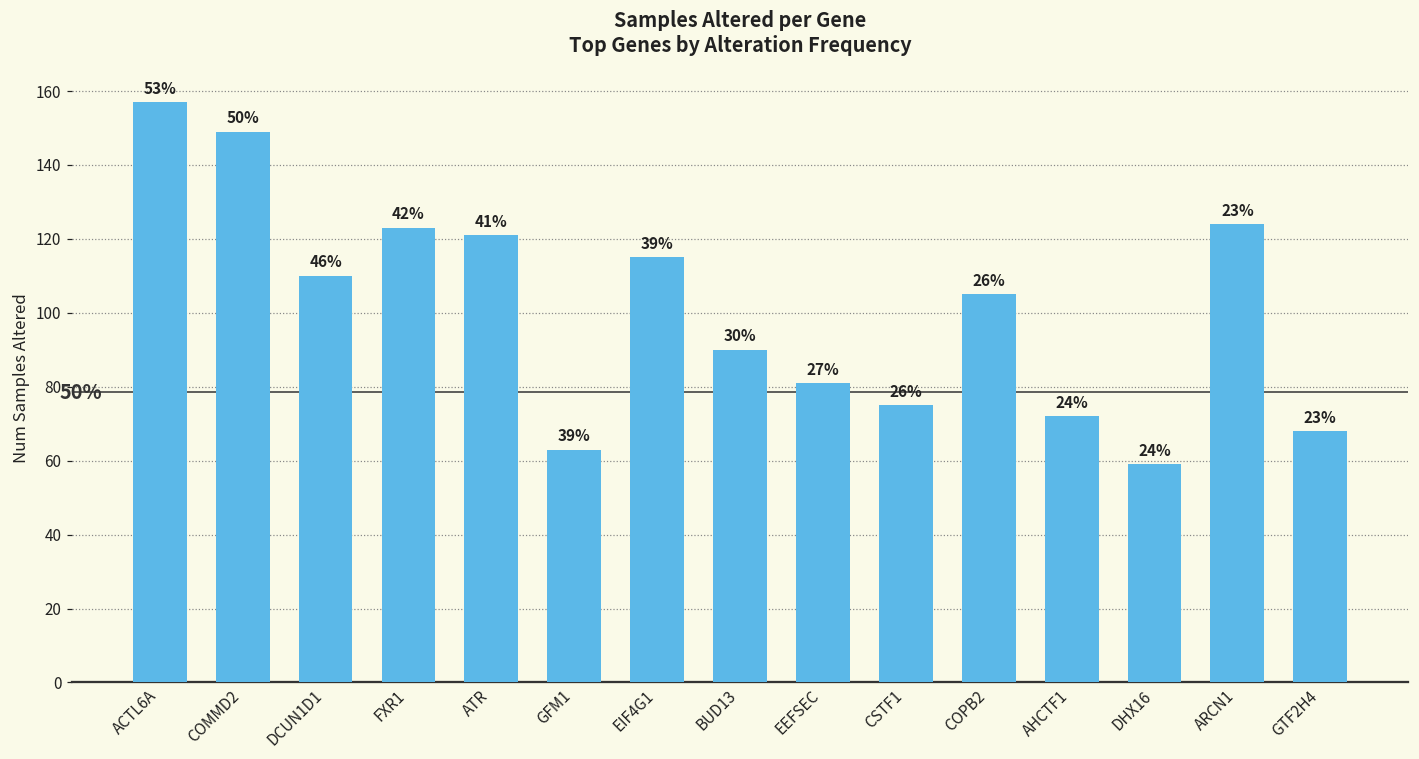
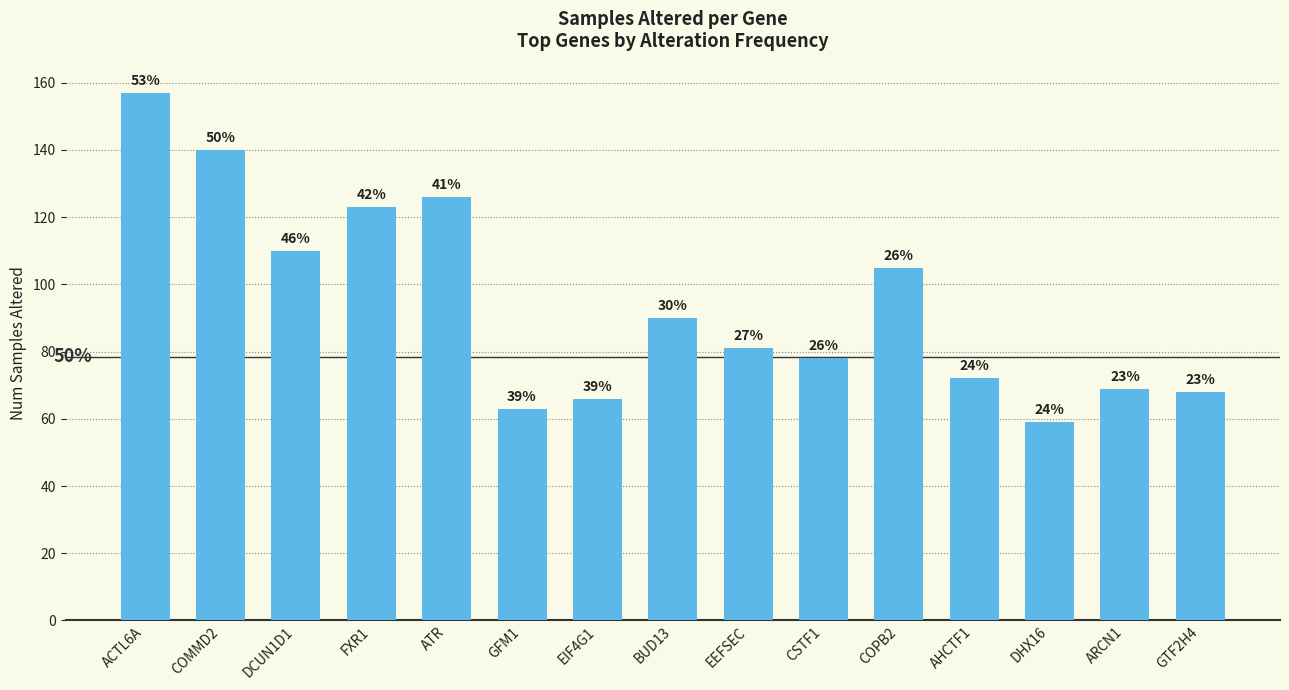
COMMD2: 149 -> 140
ATR: 121 -> 126
EIF4G1: 115 -> 66
CSTF1: 75 -> 78
ARCN1: 124 -> 69
